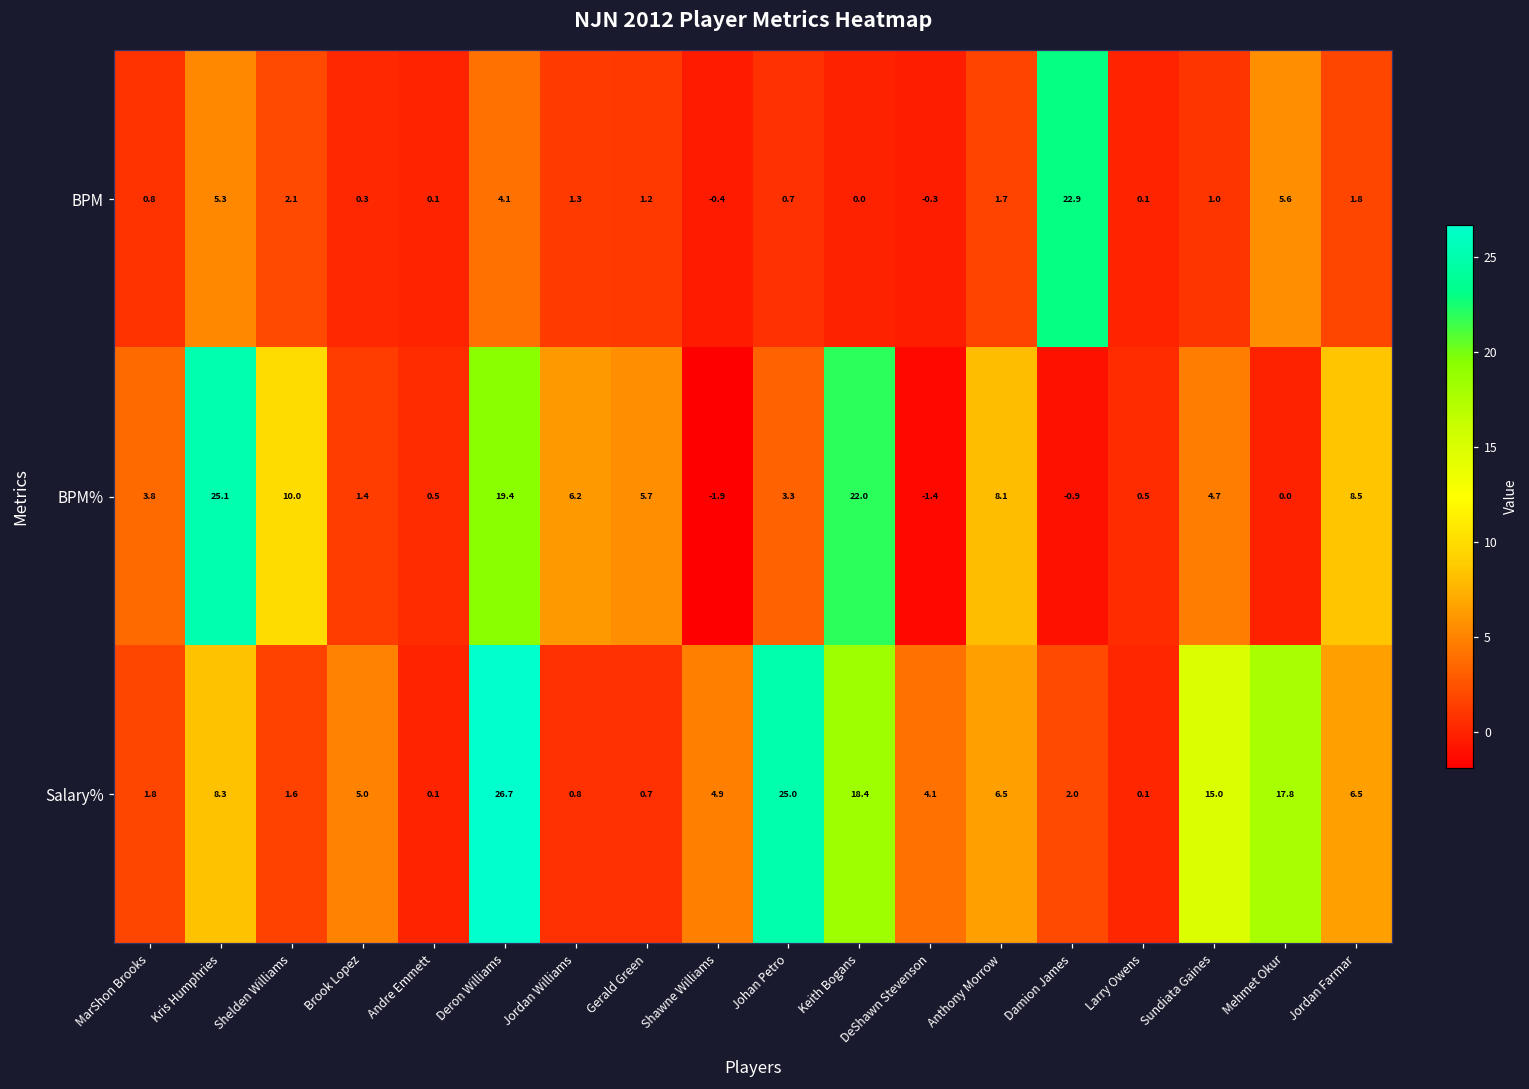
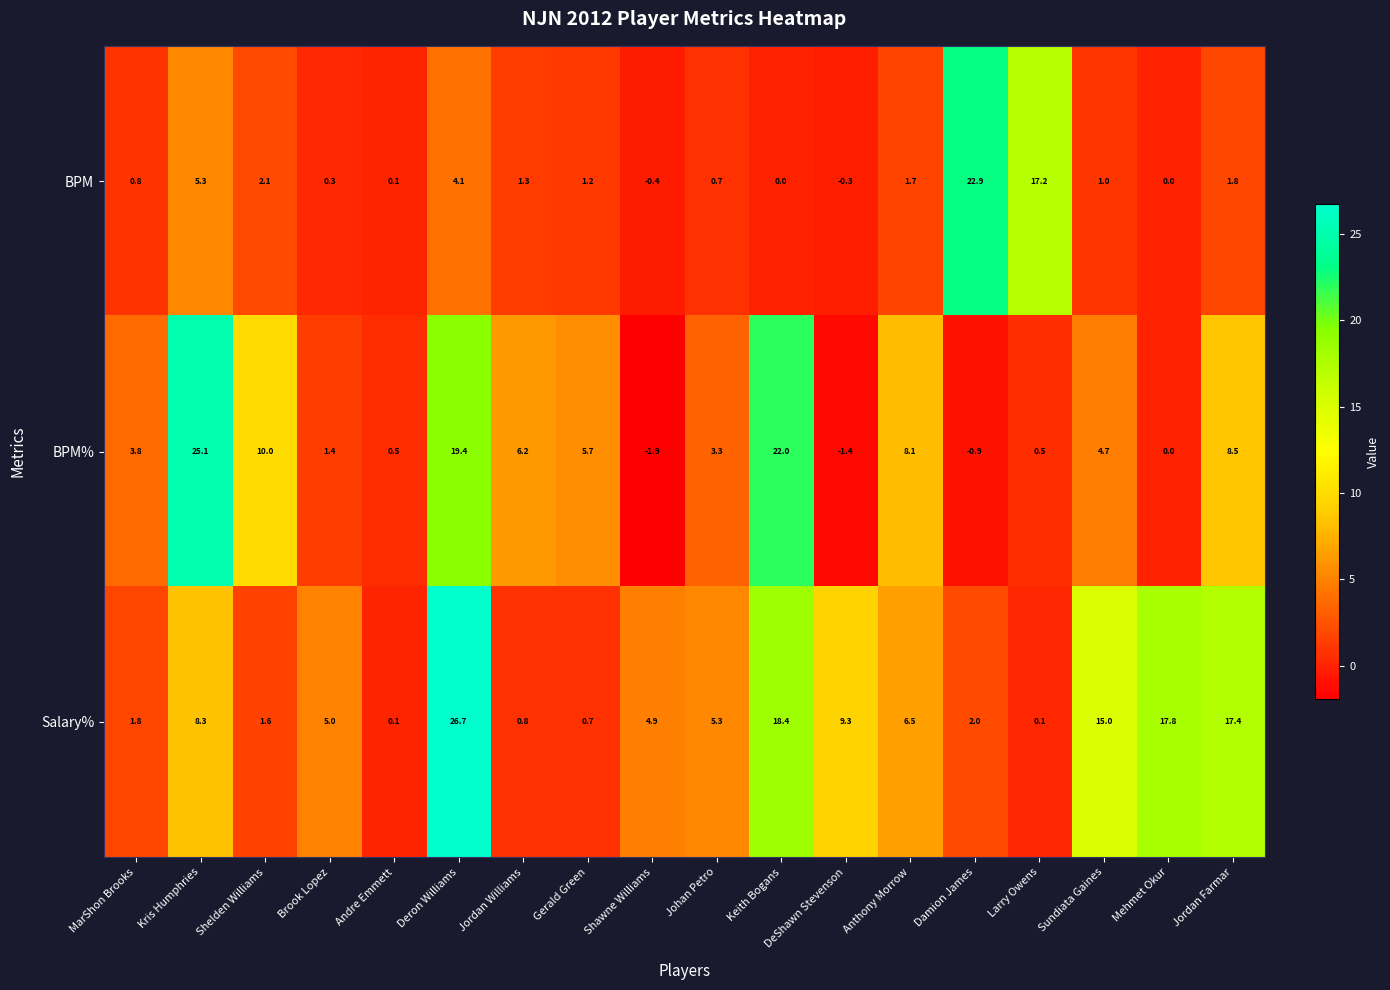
BPM, Larry Owens: 0.1 -> 17.2
BPM, Mehmet Okur: 5.6 -> 0.0
Salary%, Johan Petro: 25.0 -> 5.3
Salary%, DeShawn Stevenson: 4.1 -> 9.3
Salary%, Jordan Farmar: 6.5 -> 17.4
